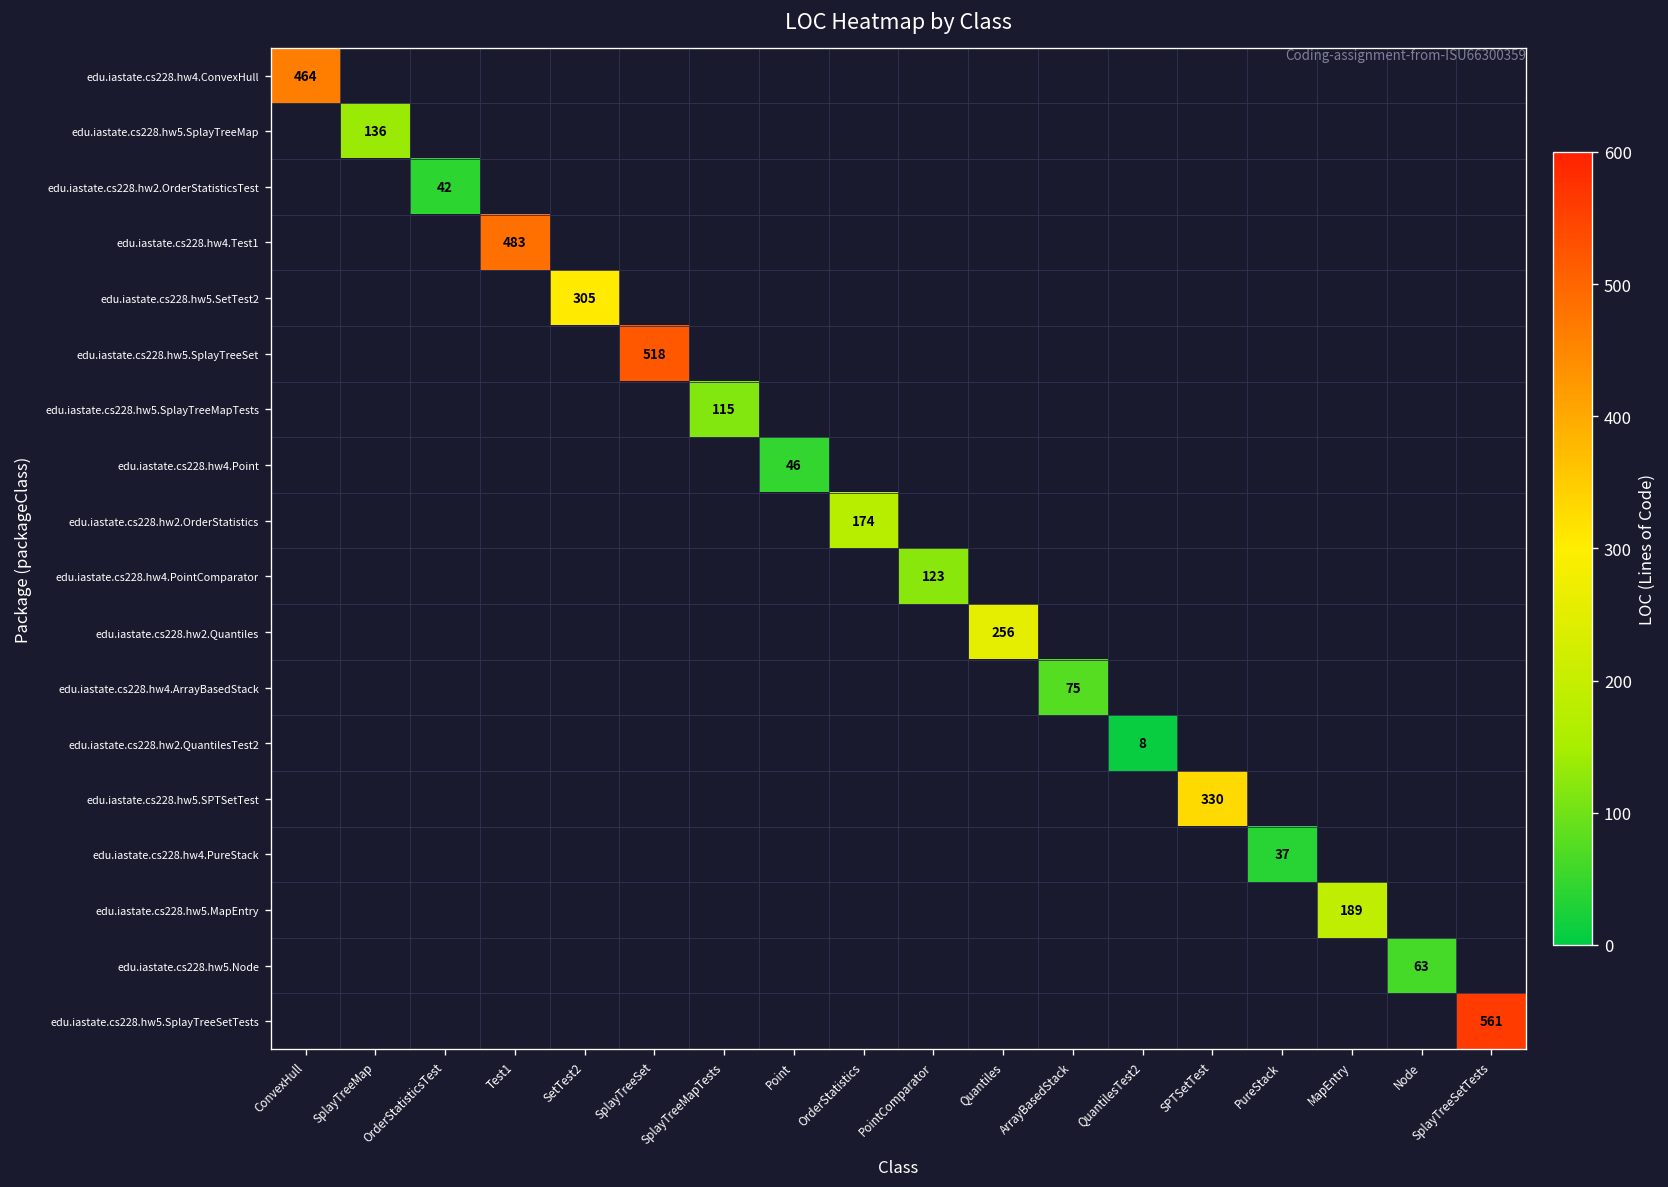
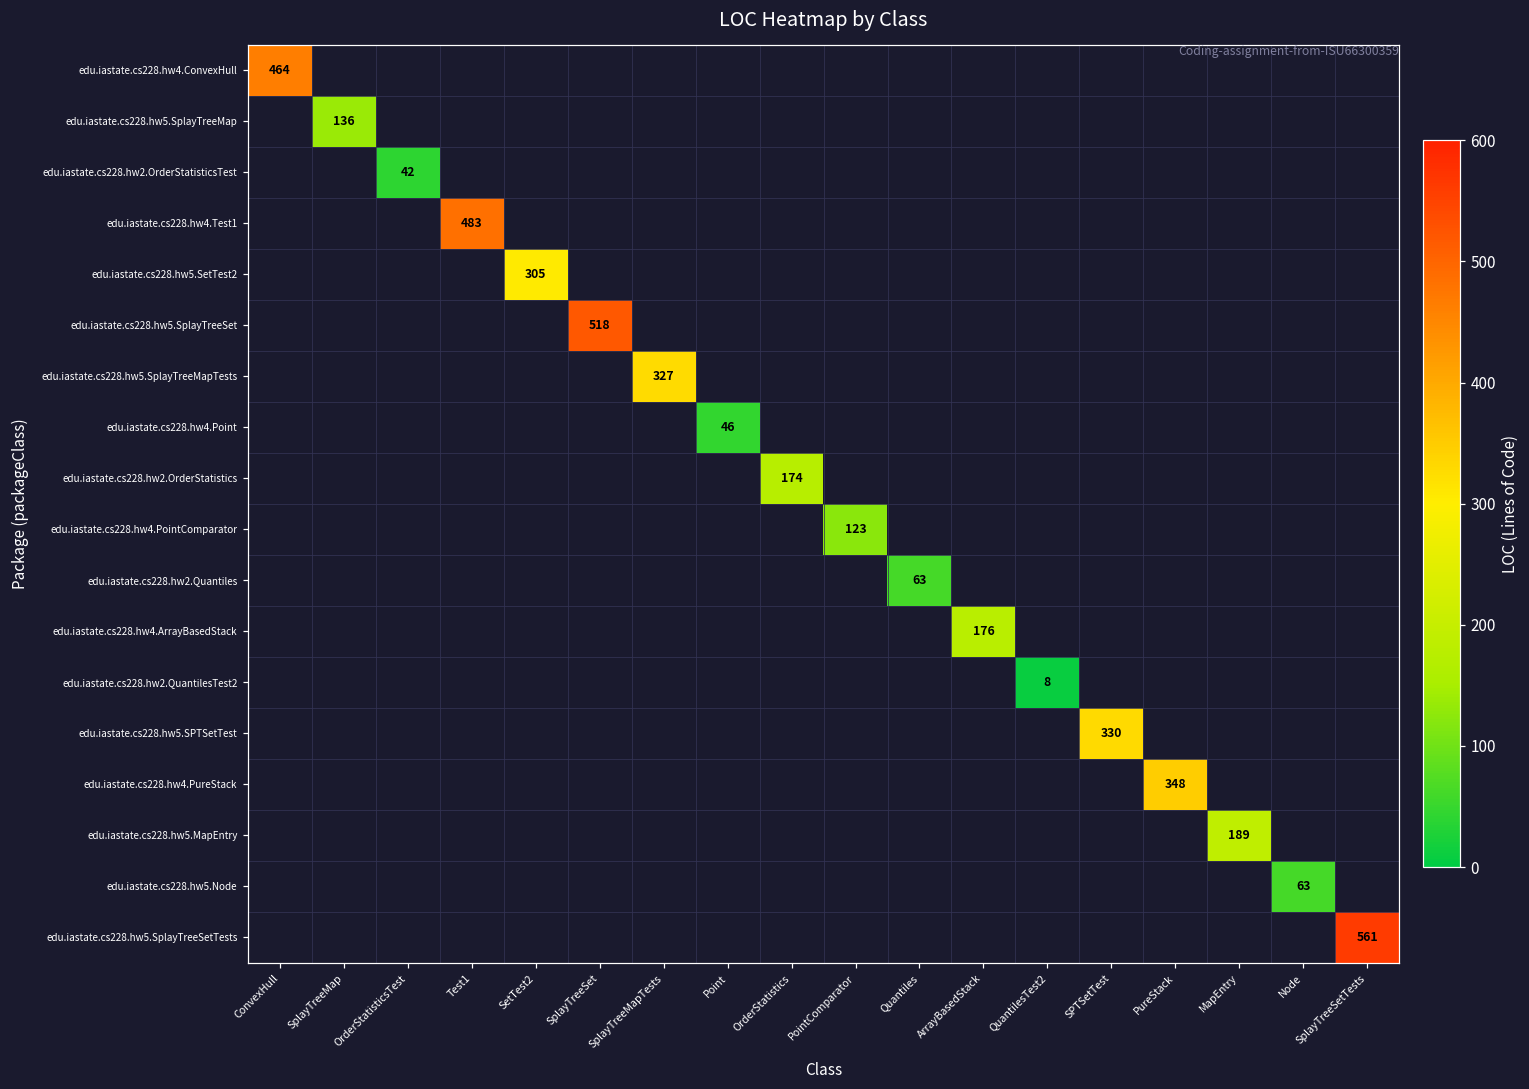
edu.iastate.cs228.hw5.SplayTreeMapTests, SplayTreeMapTests: 115 -> 327
edu.iastate.cs228.hw2.Quantiles, Quantiles: 256 -> 63
edu.iastate.cs228.hw4.ArrayBasedStack, ArrayBasedStack: 75 -> 176
edu.iastate.cs228.hw4.PureStack, PureStack: 37 -> 348
